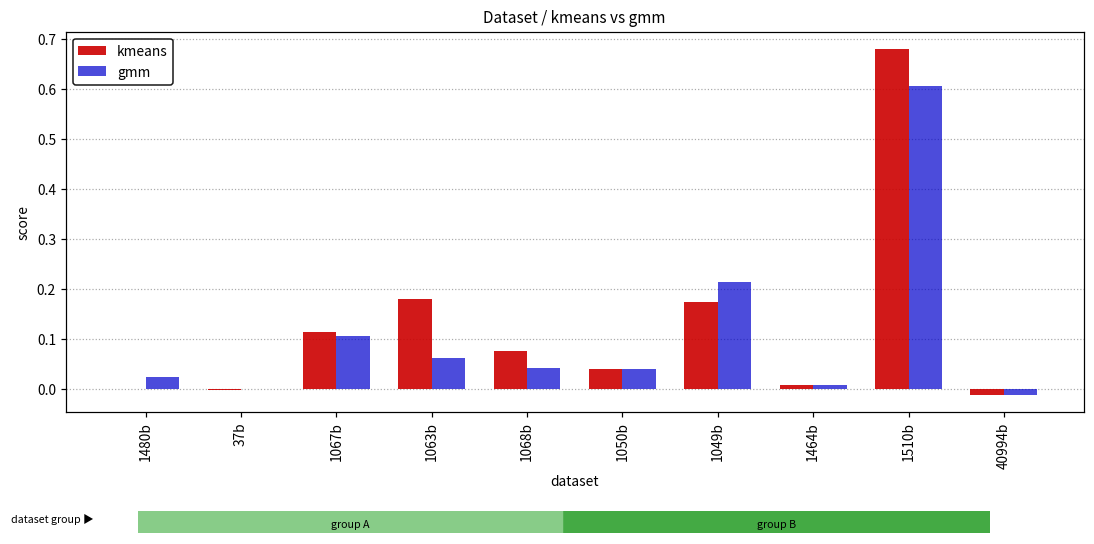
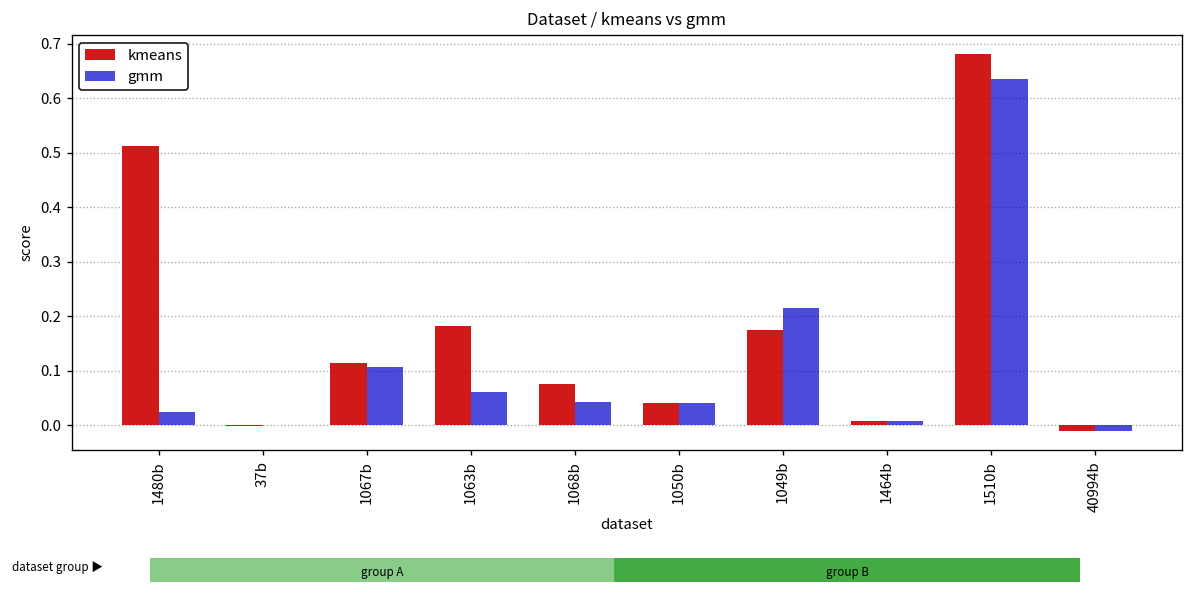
kmeans, 1480b: 0.00 -> 0.51
gmm, 1510b: 0.61 -> 0.63
